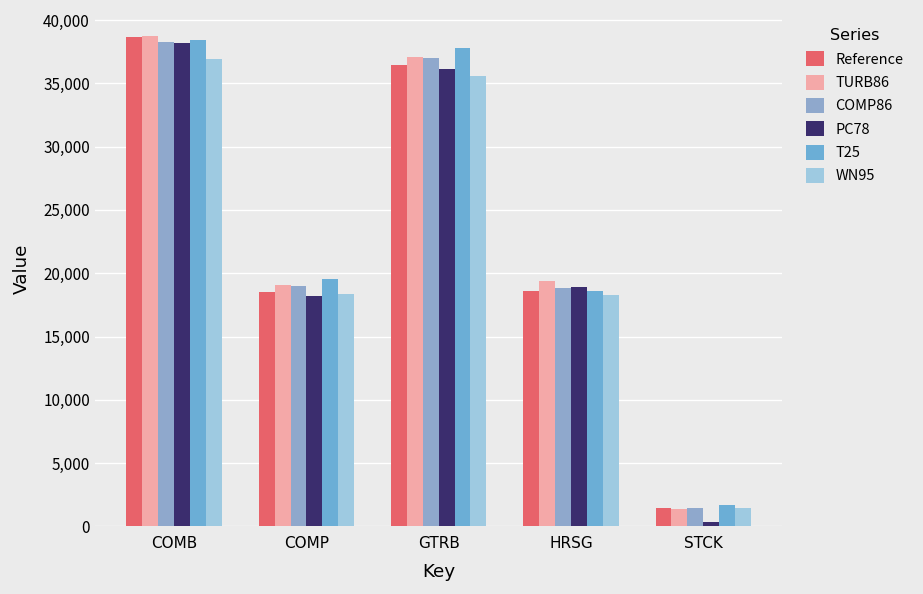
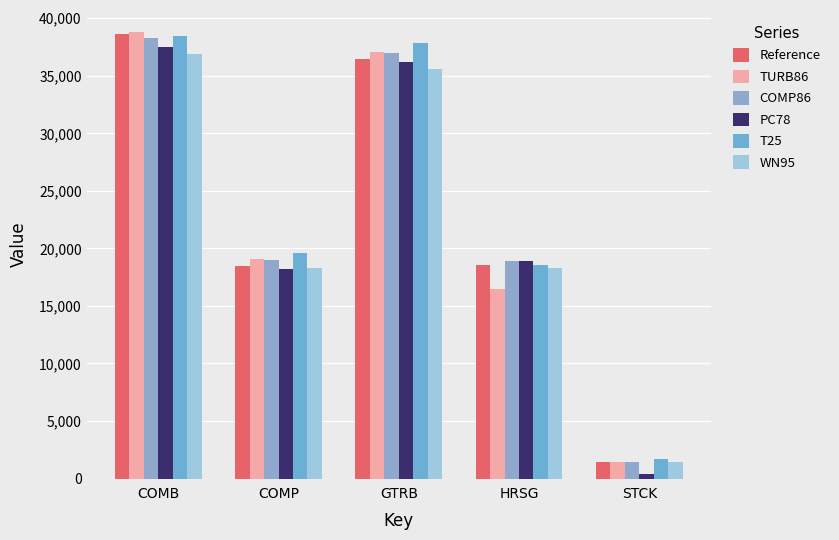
PC78, COMB: 38,200 -> 37,500
TURB86, HRSG: 19,400 -> 16,500
